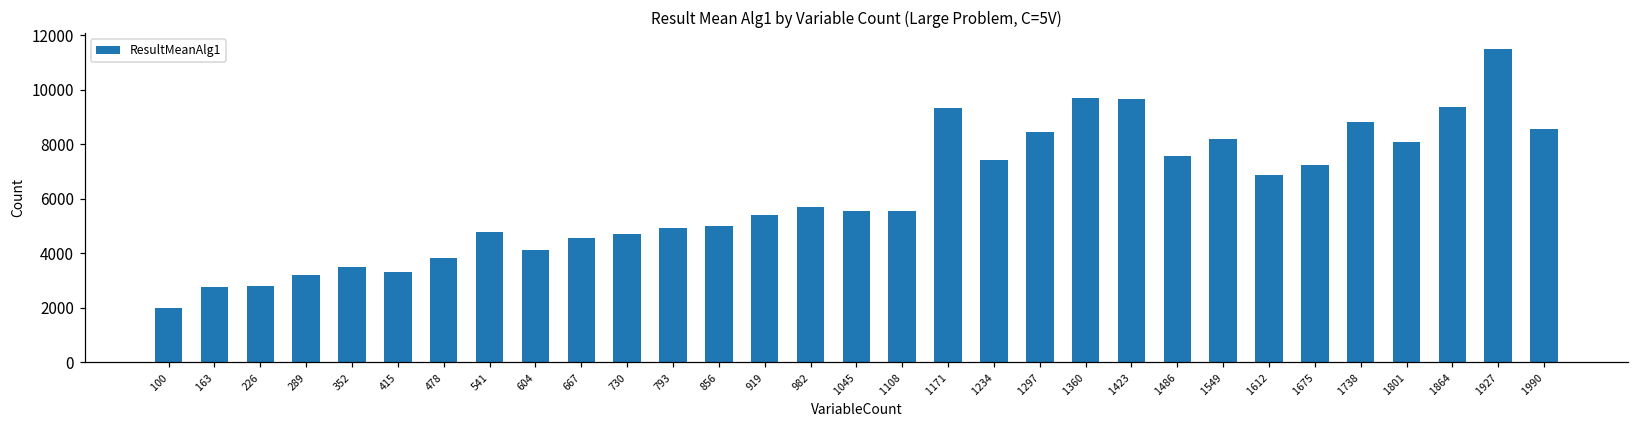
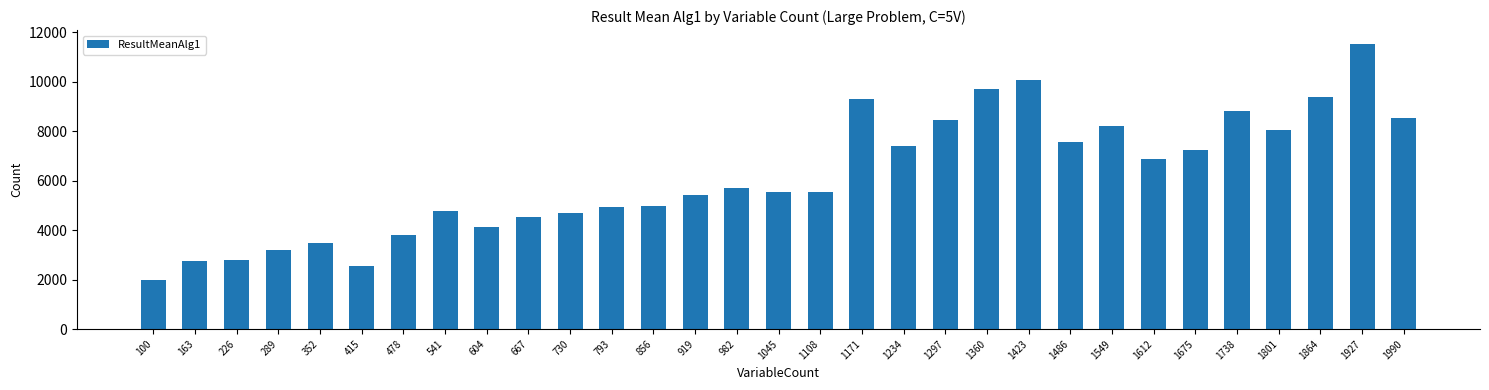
415: 3300 -> 2600
1423: 9700 -> 10100
